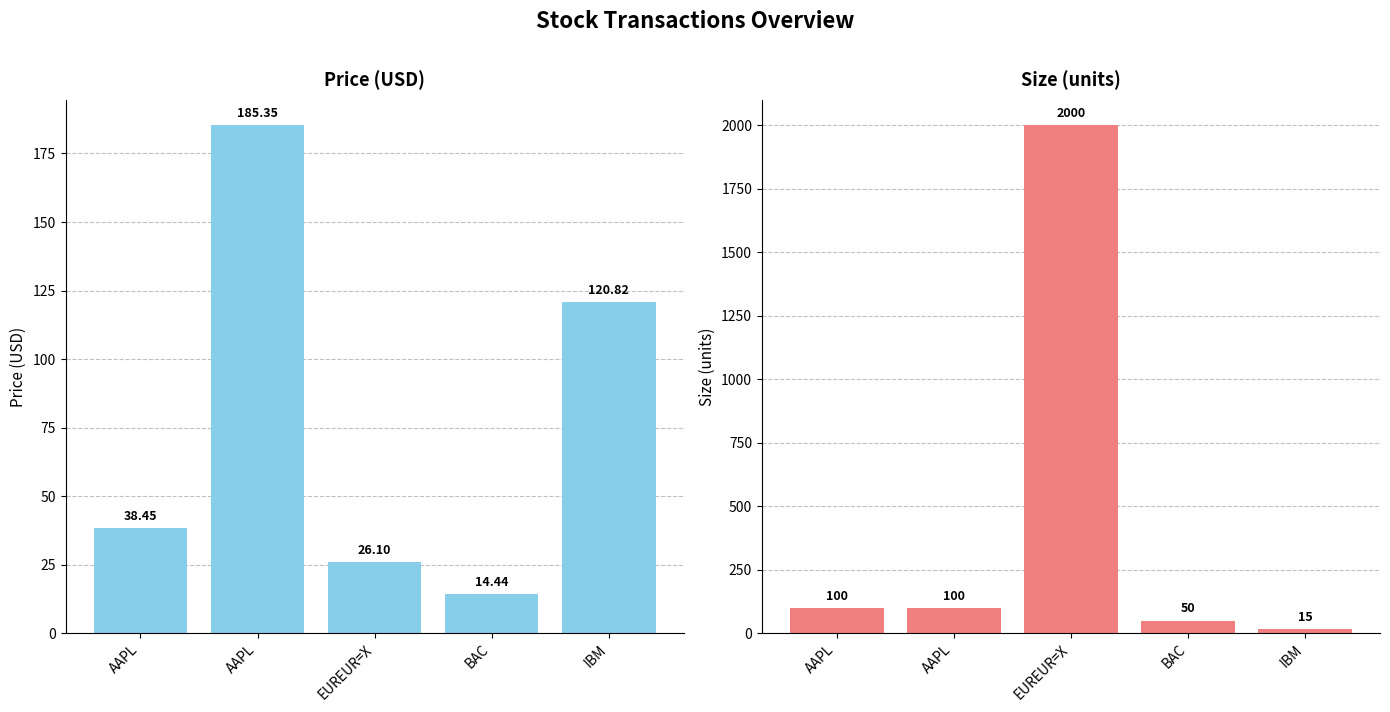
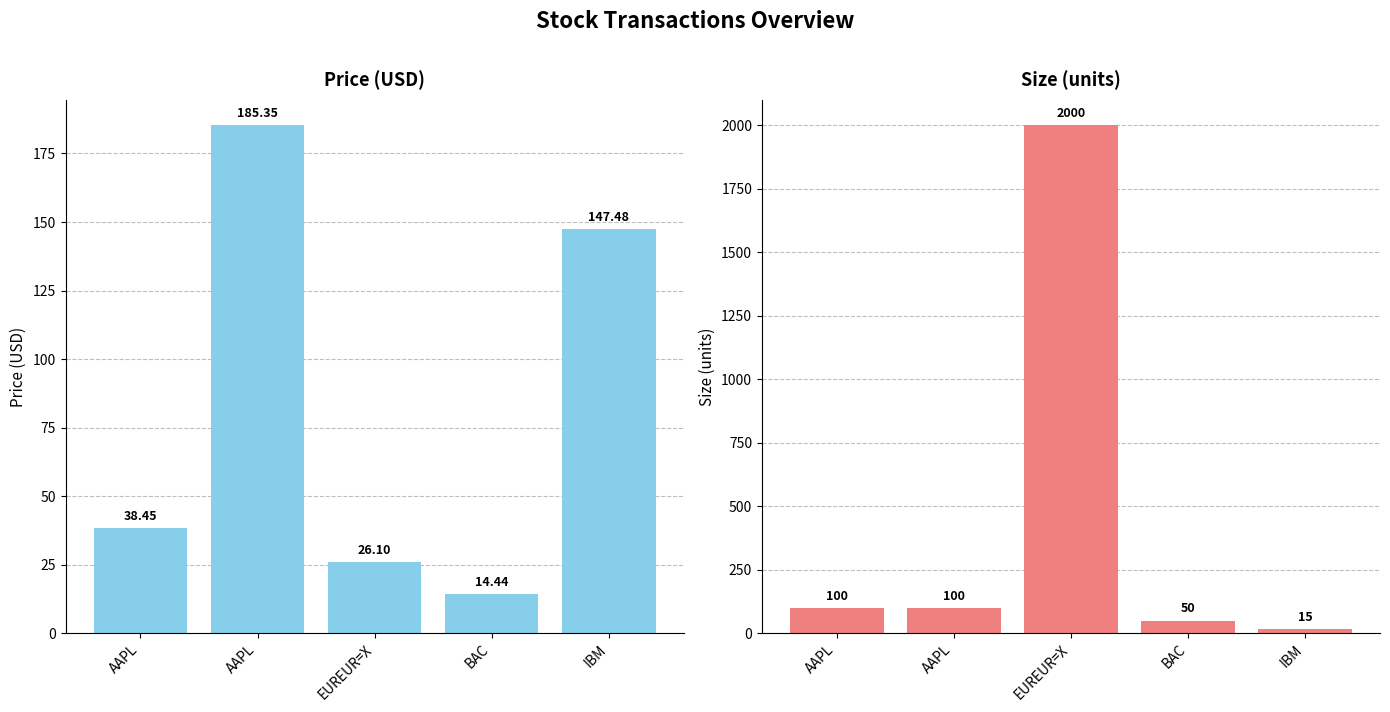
Price (USD), IBM: 120.82 -> 147.48
